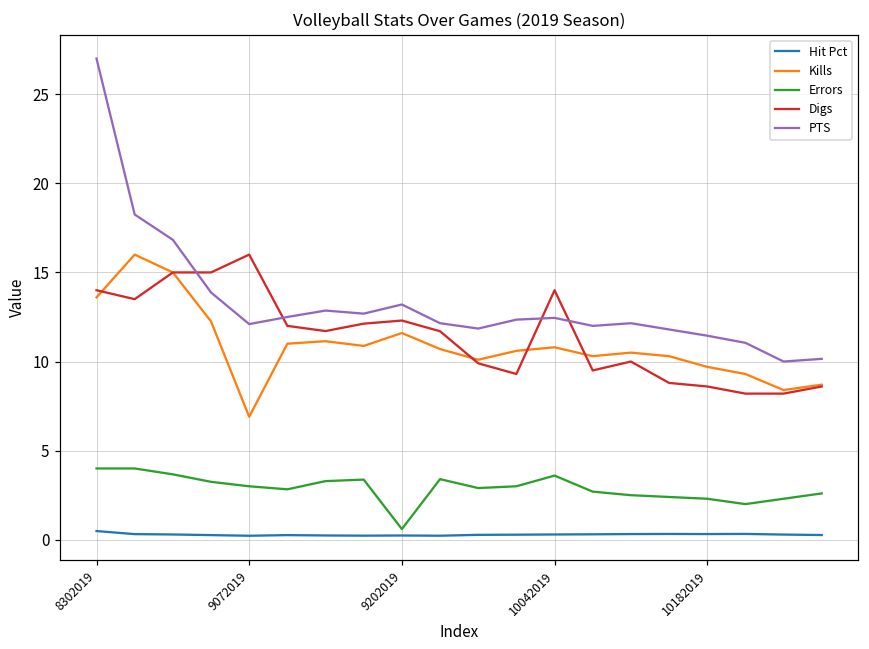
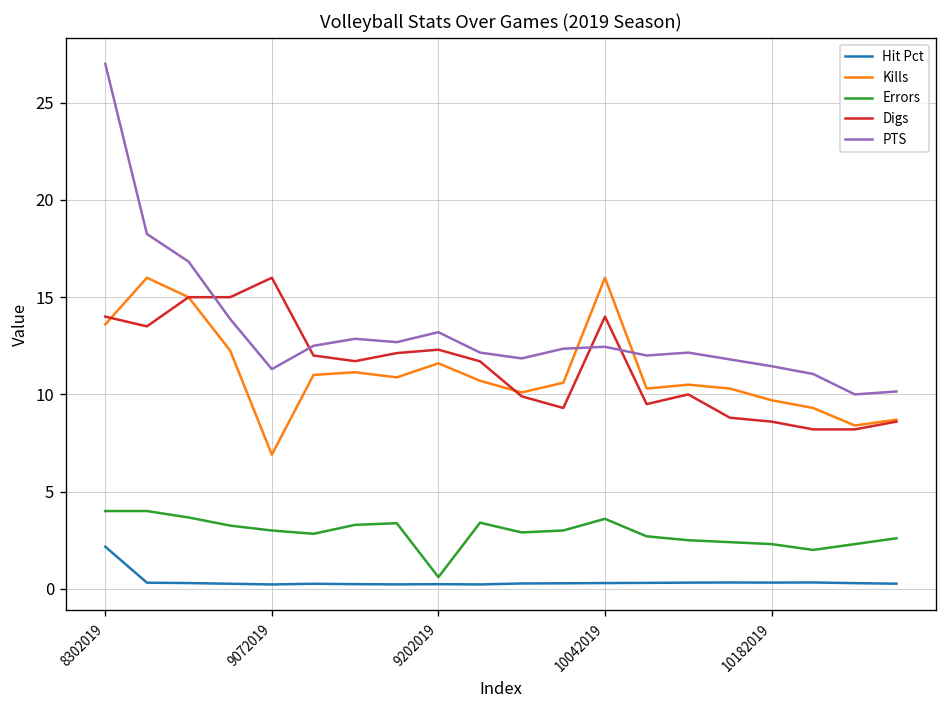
Hit Pct, 8302019: 0.5 -> 2.2
PTS, 9072019: 12.1 -> 11.3
Kills, 10042019: 10.8 -> 16.0
